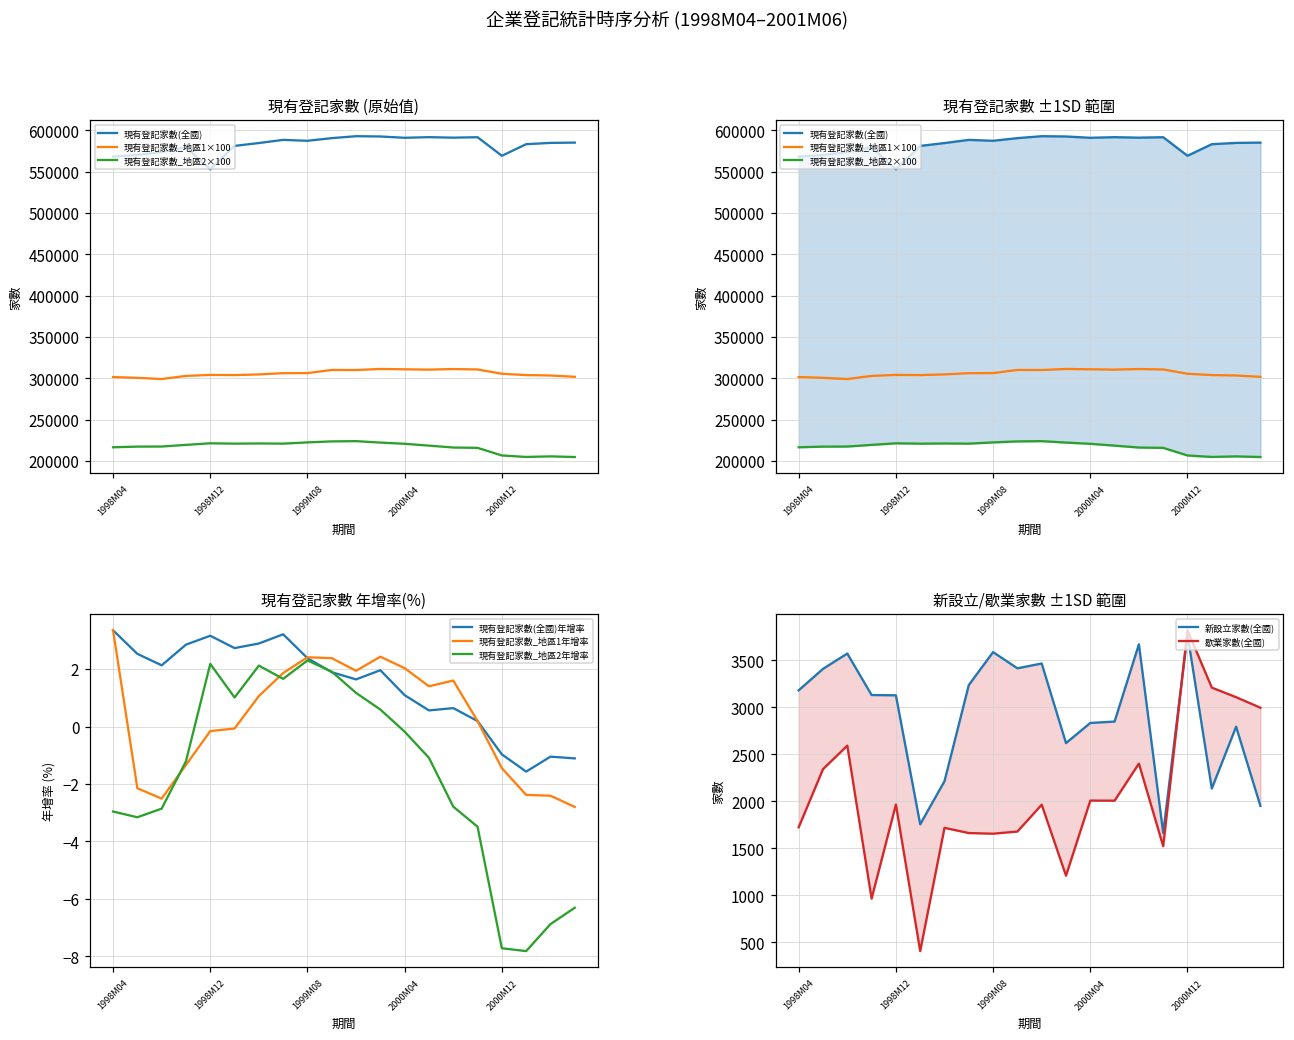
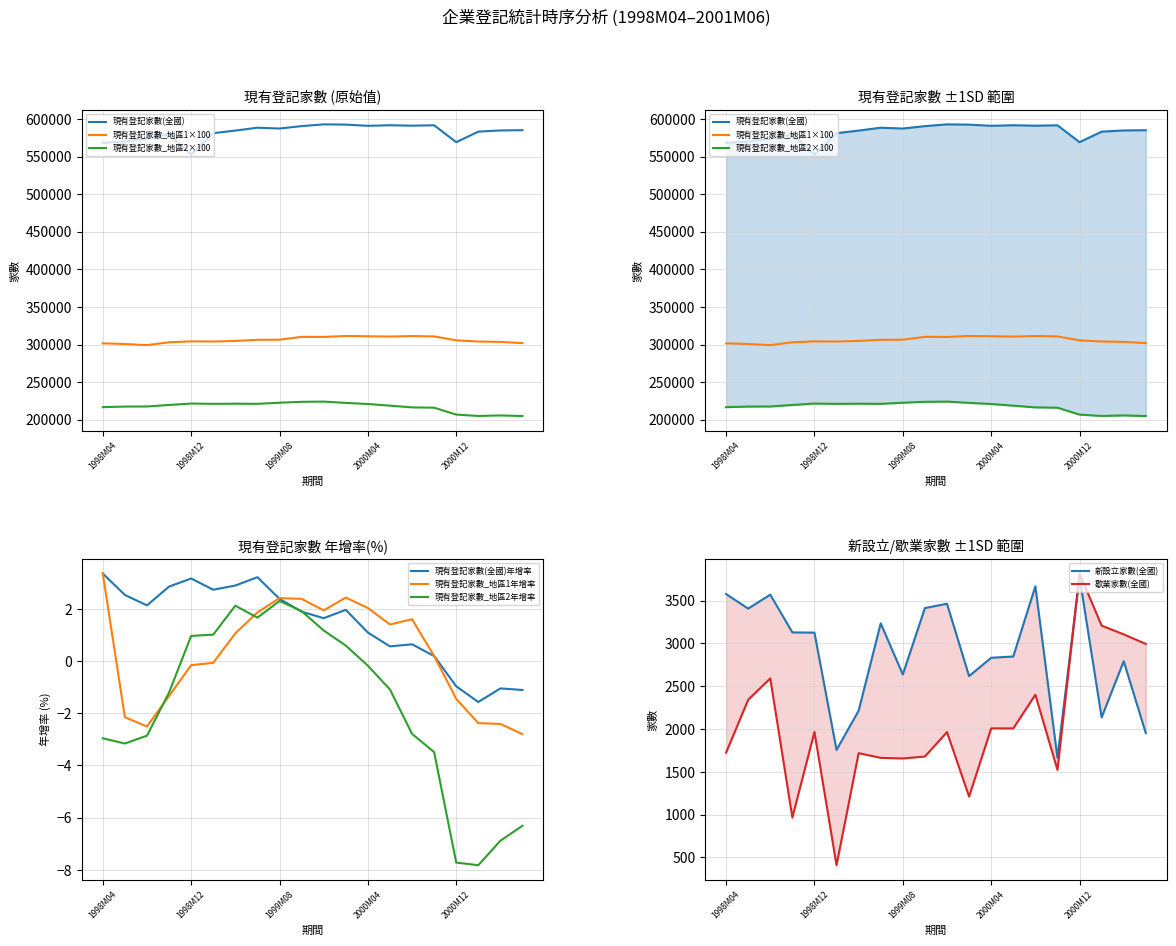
現有登記家數 年增率(%), 現有登記家數_地區2年增率, 1998M12: 2.2 -> 1.0
新設立/歇業家數 ±1SD 範圍, 新設立家數(全國), 1998M04: 3200 -> 3600
新設立/歇業家數 ±1SD 範圍, 新設立家數(全國), 1999M08: 3600 -> 2600
